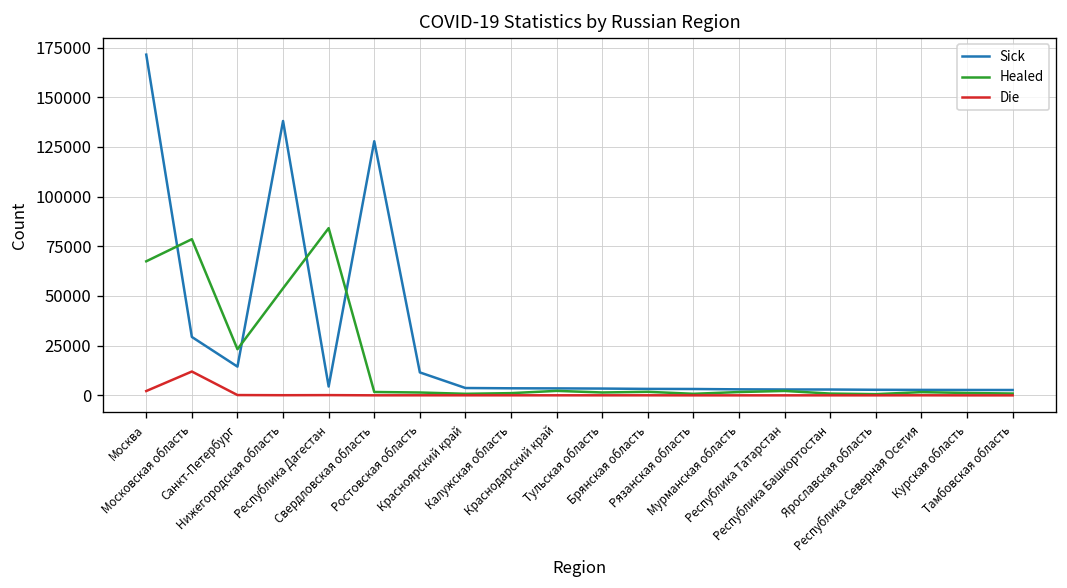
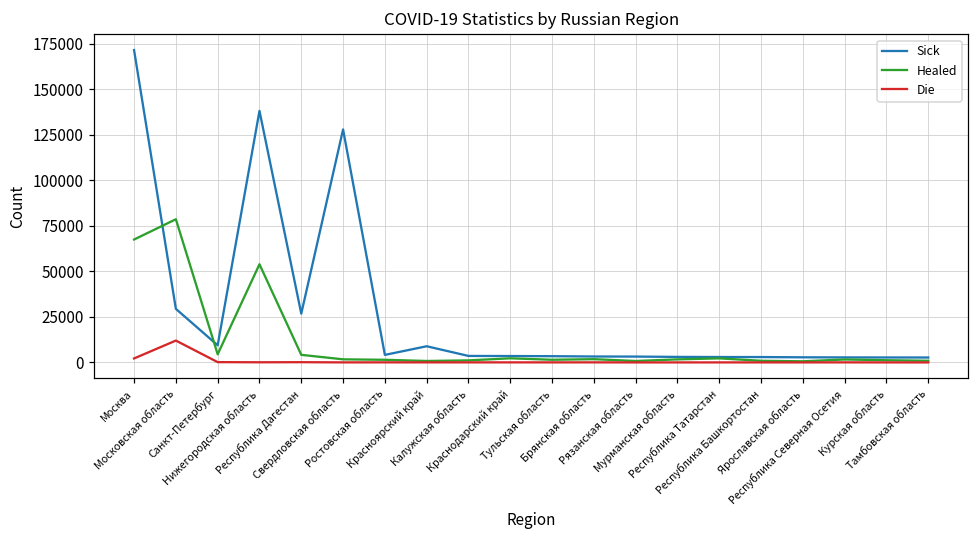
Sick, Санкт-Петербург: 14000 -> 9000
Healed, Санкт-Петербург: 23000 -> 4000
Sick, Республика Дагестан: 4000 -> 27000
Healed, Республика Дагестан: 84000 -> 4000
Sick, Ростовская область: 12000 -> 4000
Sick, Красноярский край: 4000 -> 9000
